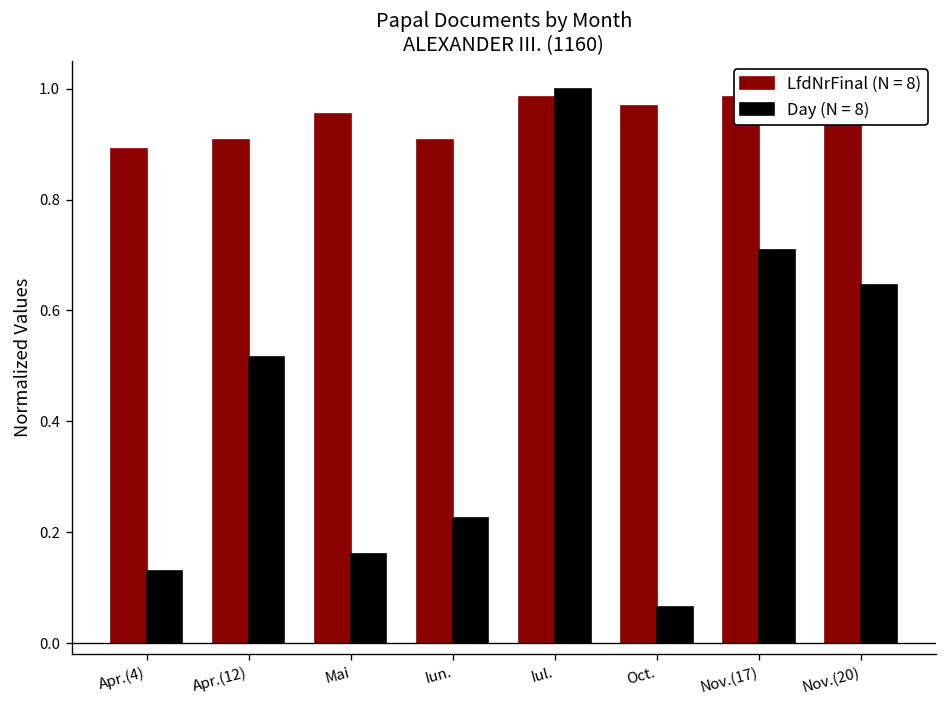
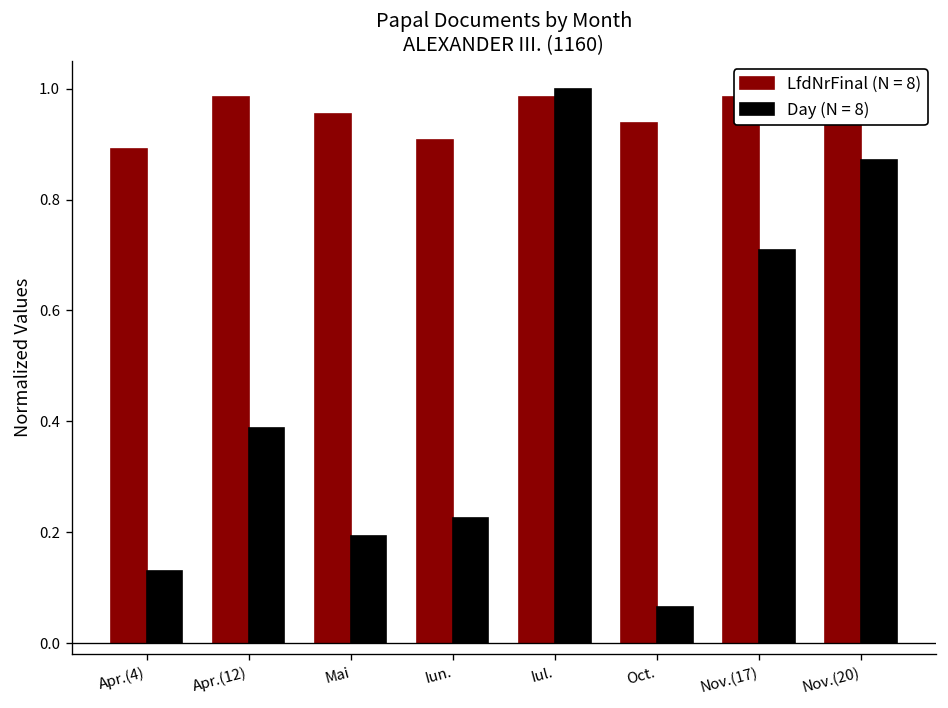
LfdNrFinal (N = 8), Apr.(12): 0.91 -> 0.98
Day (N = 8), Apr.(12): 0.52 -> 0.39
Day (N = 8), Mai: 0.16 -> 0.19
LfdNrFinal (N = 8), Oct.: 0.97 -> 0.94
Day (N = 8), Nov.(20): 0.65 -> 0.87
